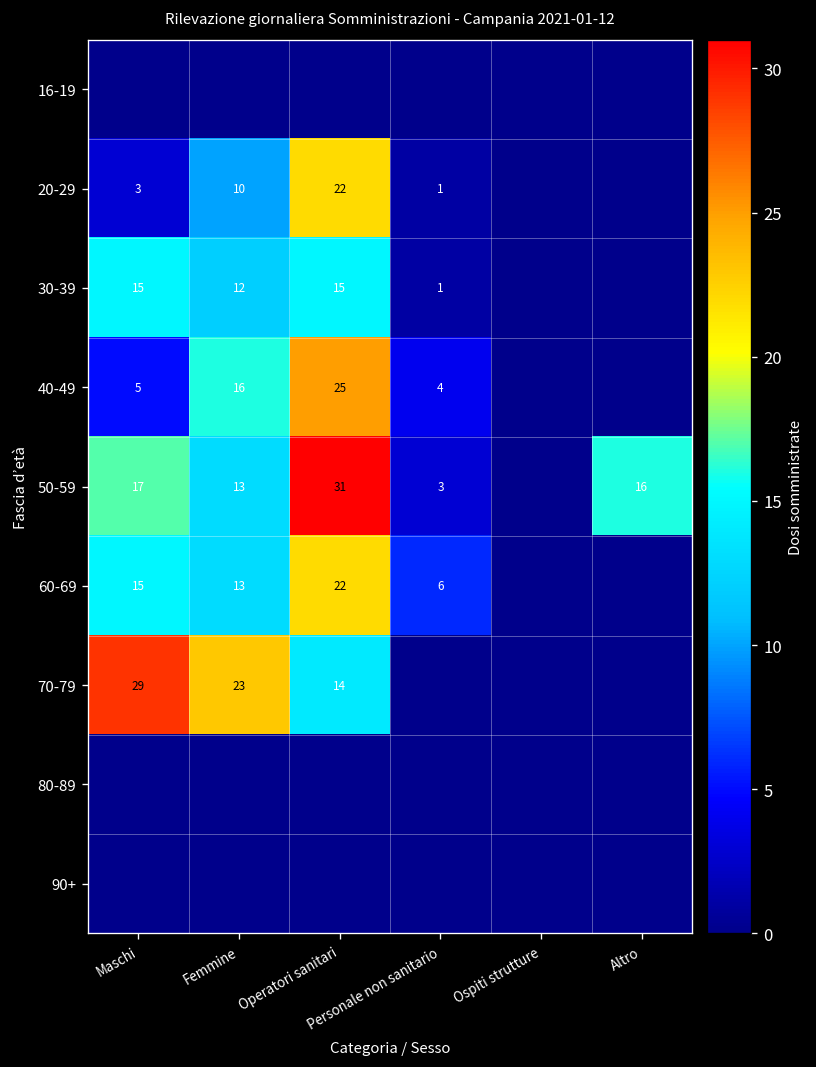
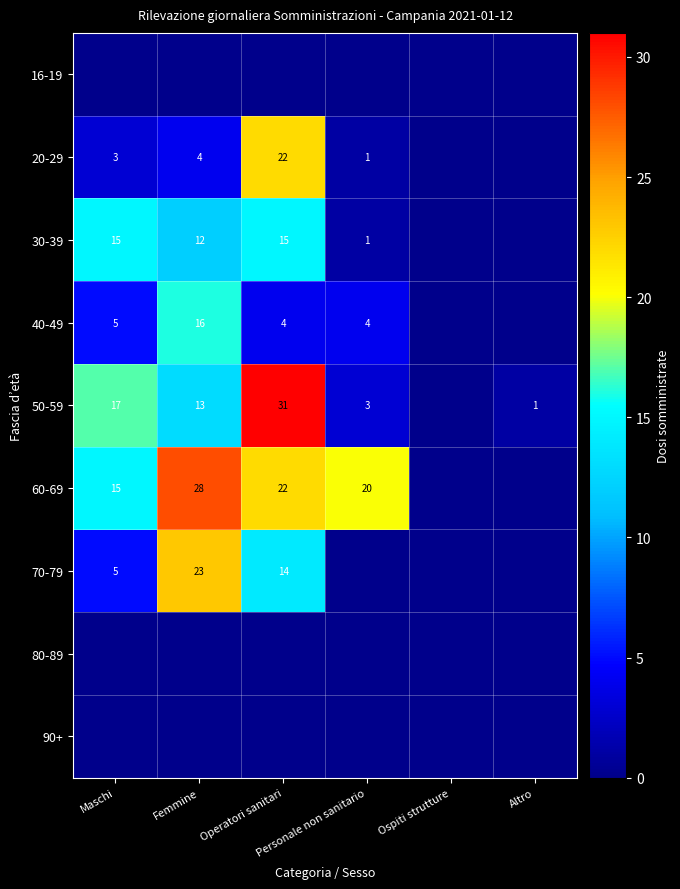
20-29, Femmine: 10 -> 4
40-49, Operatori sanitari: 25 -> 4
50-59, Altro: 16 -> 1
60-69, Femmine: 13 -> 28
60-69, Personale non sanitario: 6 -> 20
70-79, Maschi: 29 -> 5
